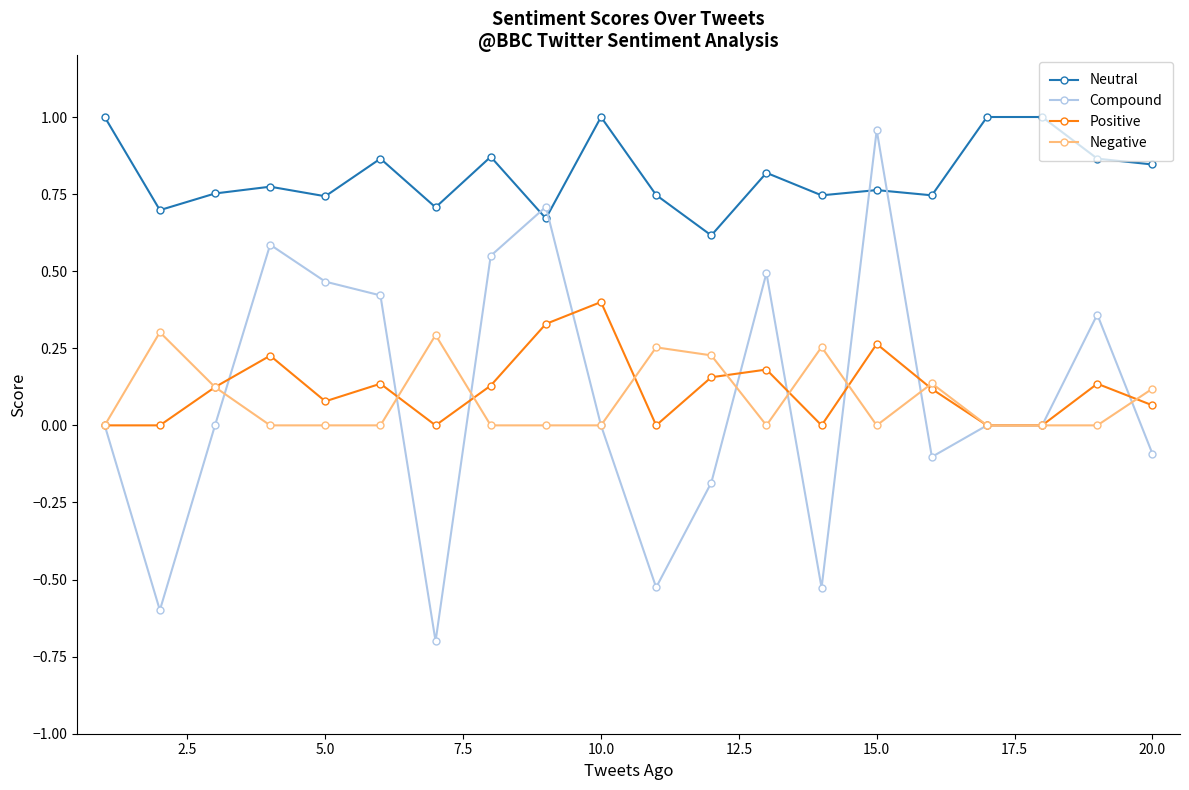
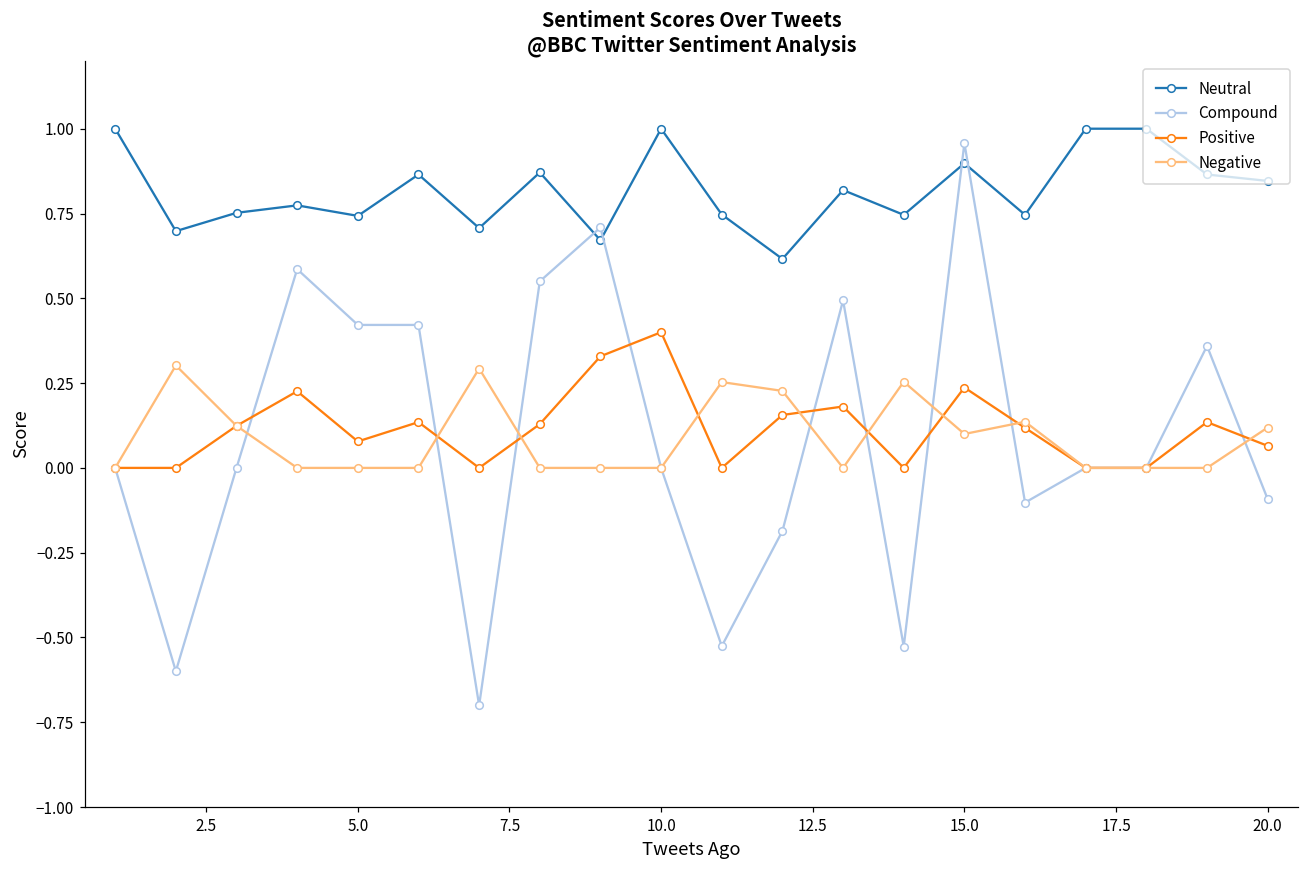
Compound, 5.0: 0.47 -> 0.42
Neutral, 15.0: 0.76 -> 0.90
Positive, 15.0: 0.26 -> 0.24
Negative, 15.0: 0.0 -> 0.1
